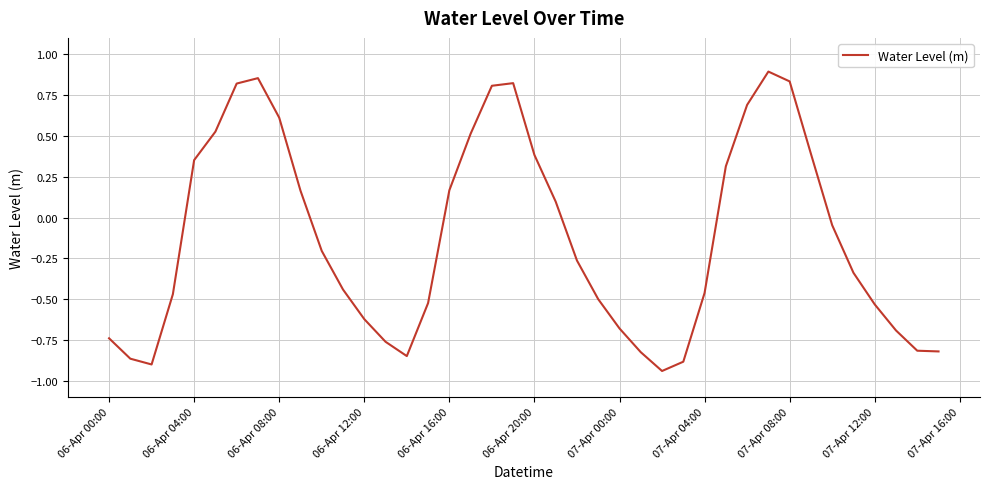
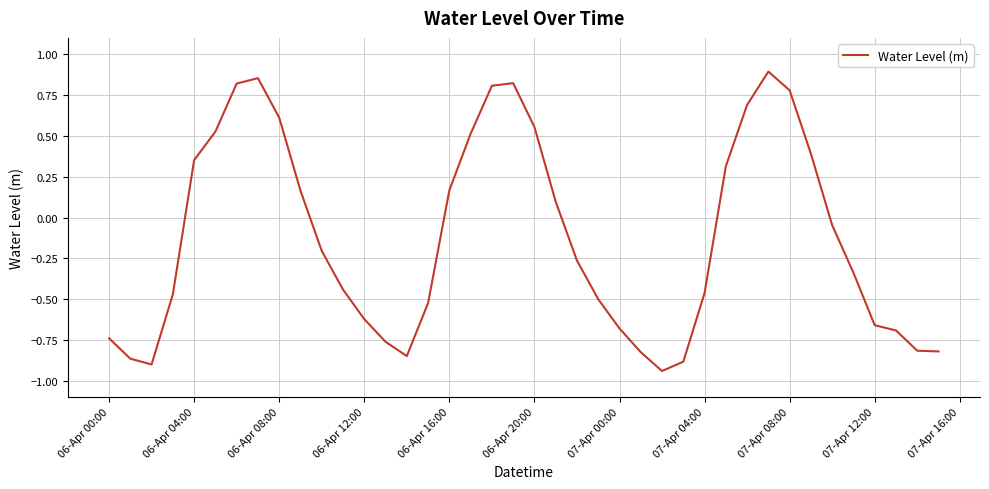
06-Apr 20:00: 0.38 -> 0.55
07-Apr 08:00: 0.83 -> 0.78
07-Apr 12:00: -0.53 -> -0.66
